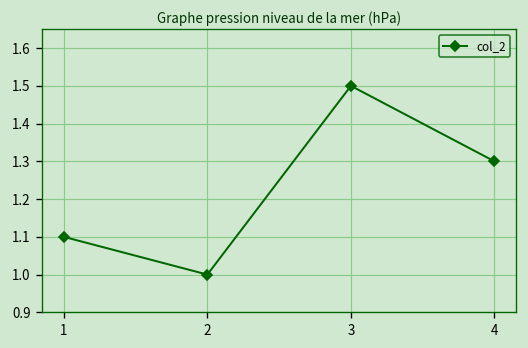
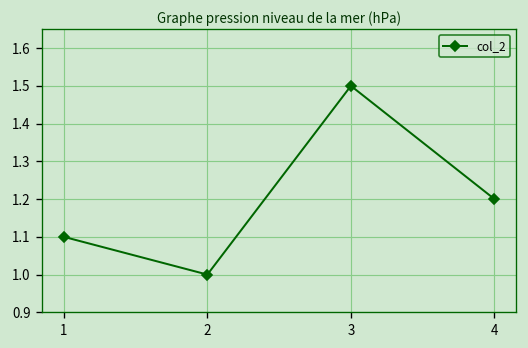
4: 1.3 -> 1.2
